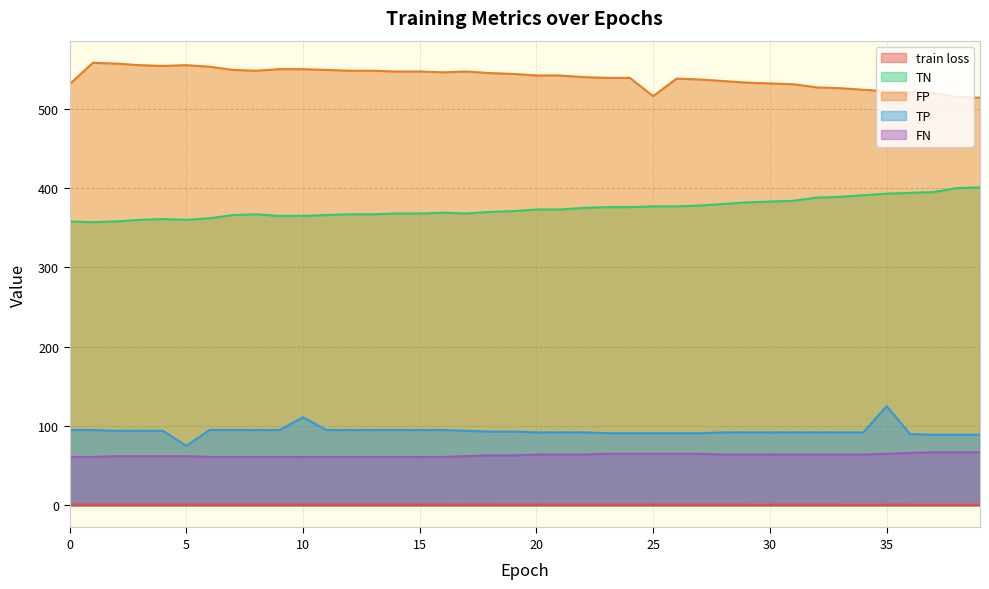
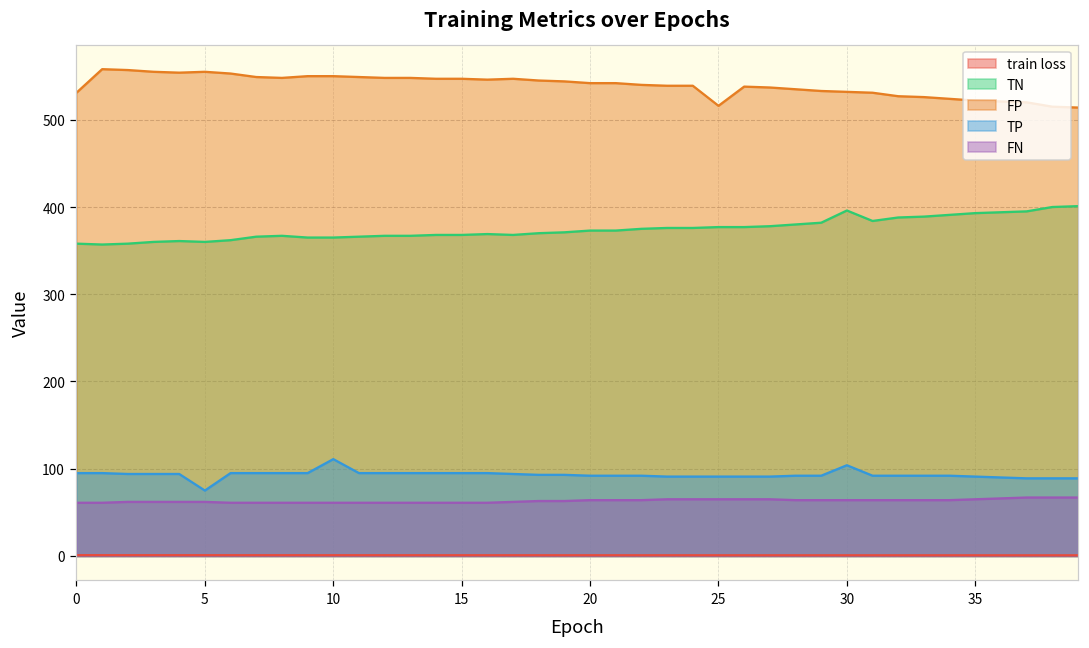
TN, 30: 380 -> 400
TP, 30: 90 -> 100
TP, 35: 130 -> 90
